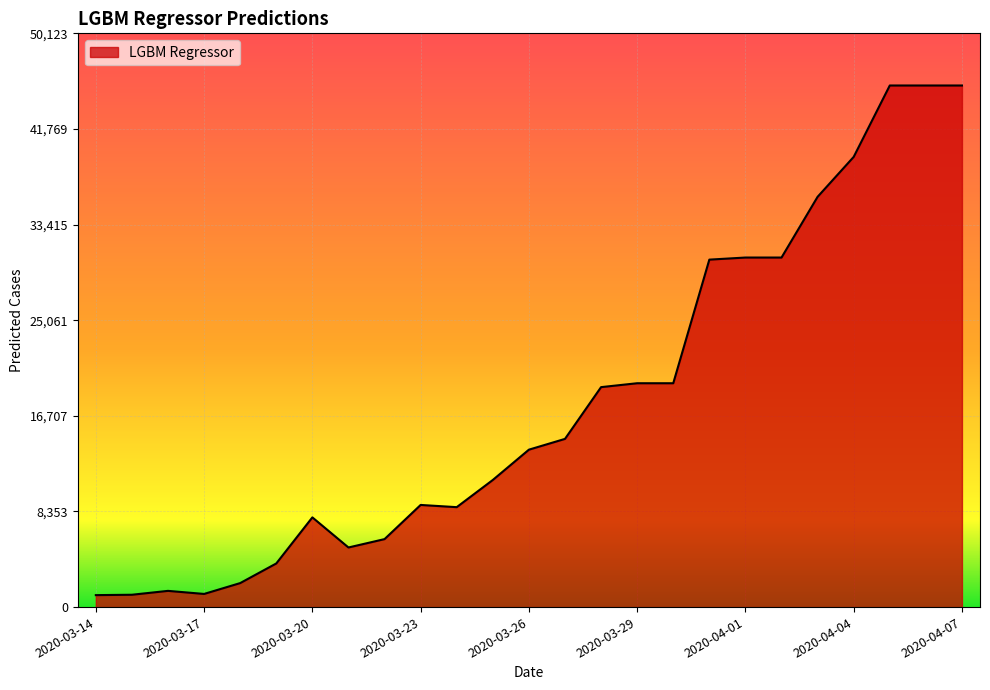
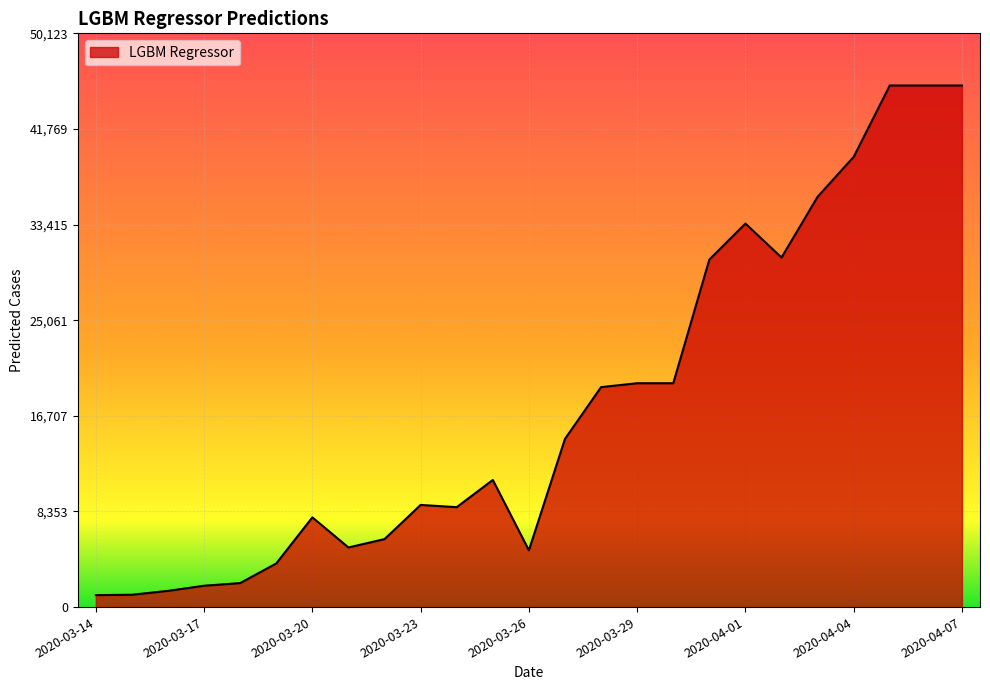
2020-03-17: 1,100 -> 1,900
2020-03-26: 13,800 -> 5,000
2020-04-01: 30,500 -> 33,500
